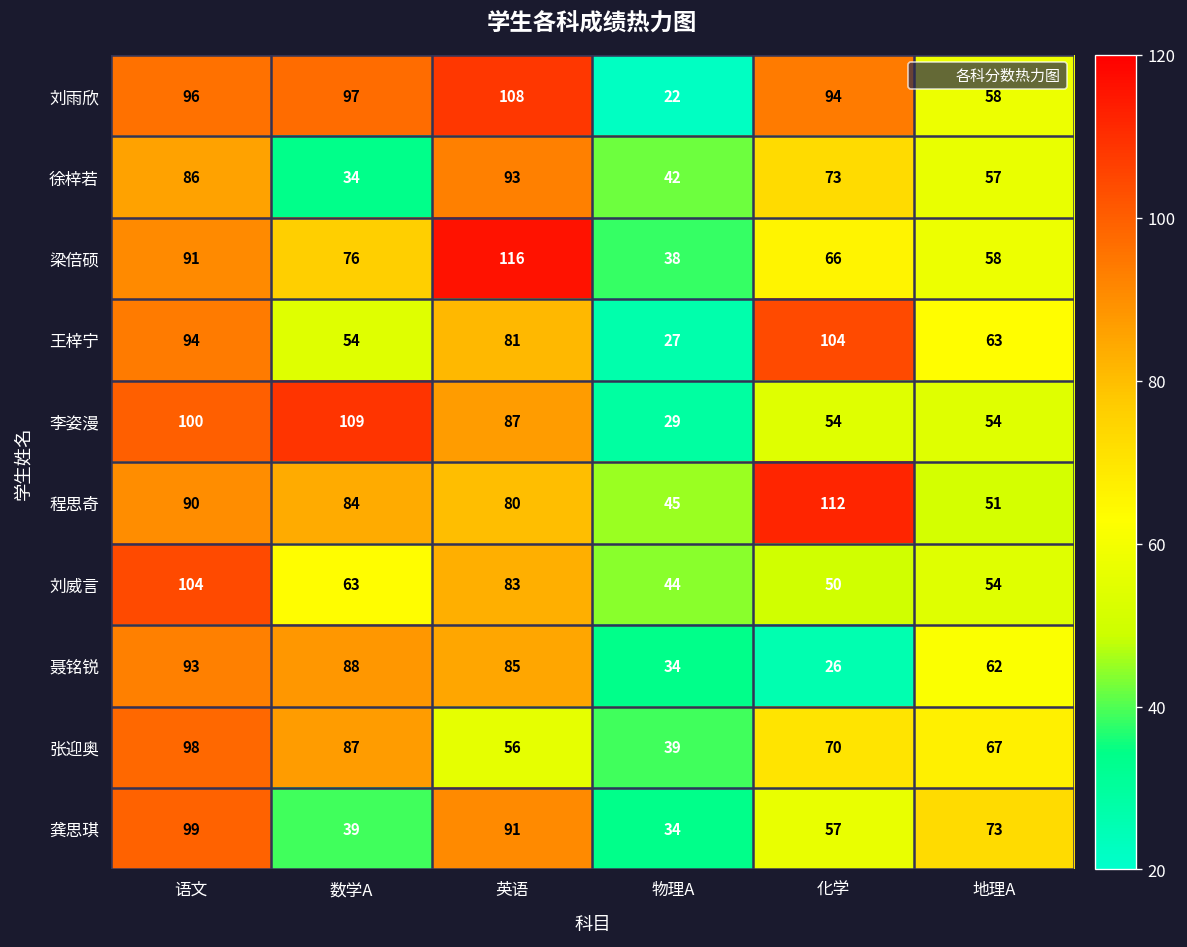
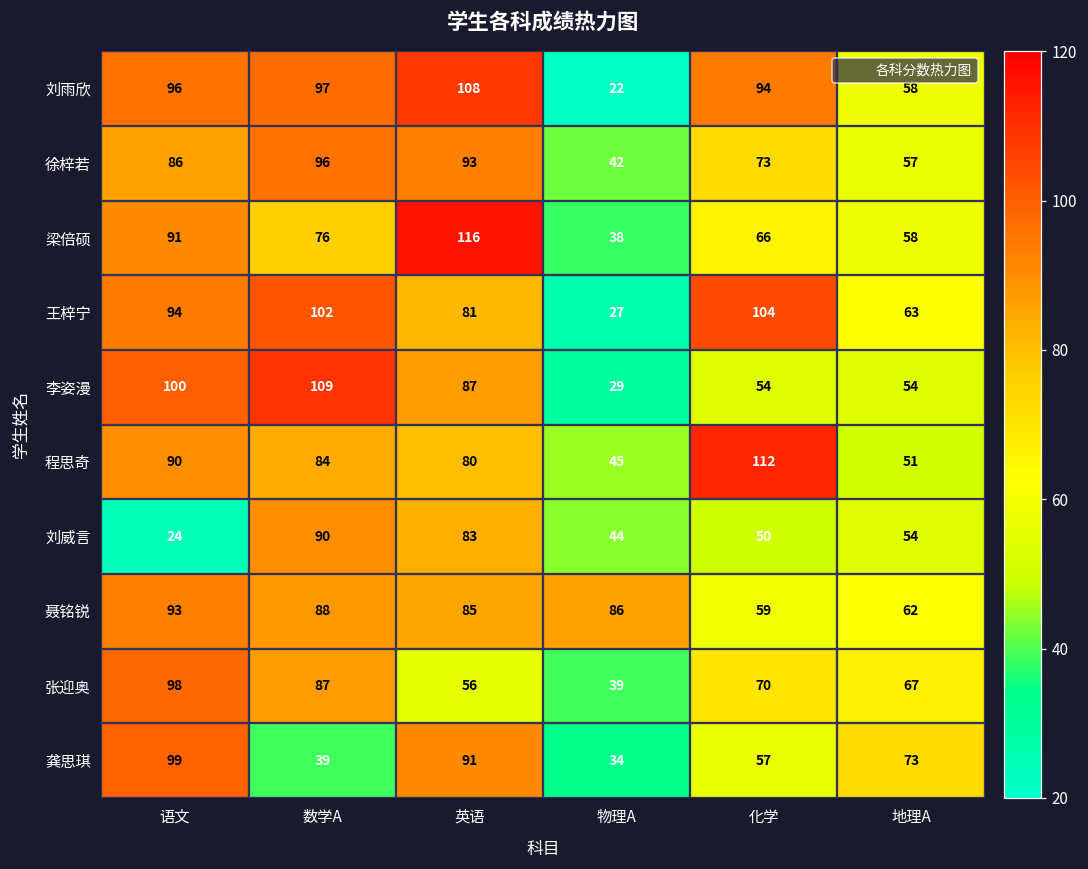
徐梓若, 数学A: 34 -> 96
王梓宁, 数学A: 54 -> 102
刘威言, 语文: 104 -> 24
刘威言, 数学A: 63 -> 90
聂铭锐, 物理A: 34 -> 86
聂铭锐, 化学: 26 -> 59
